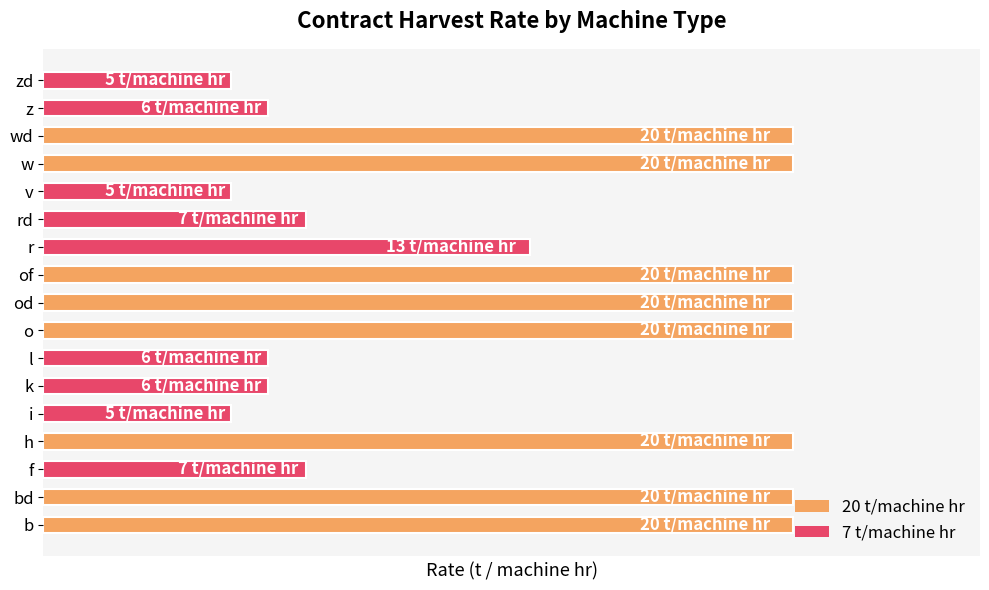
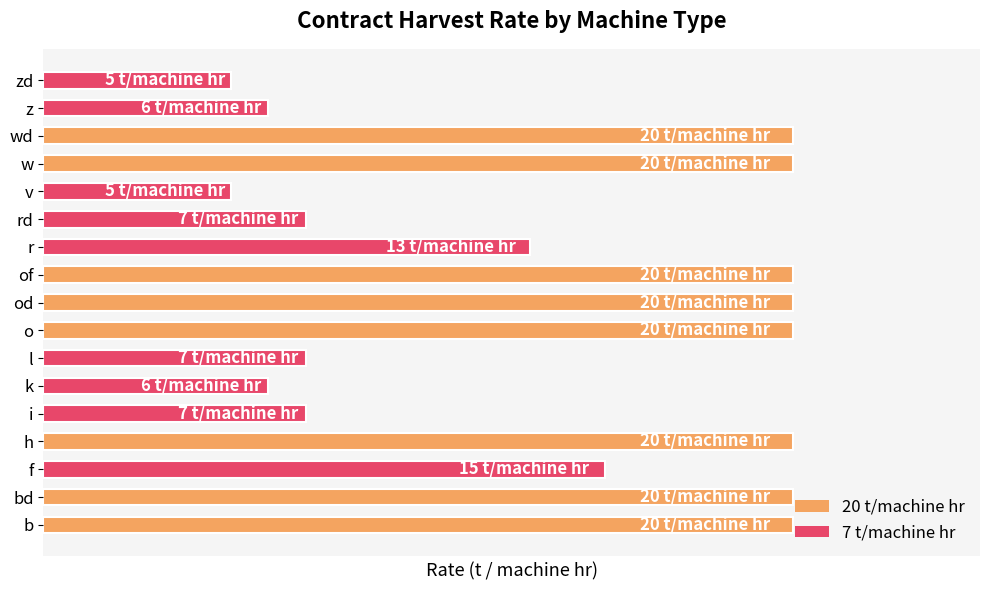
l: 6 -> 7
i: 5 -> 7
f: 7 -> 15
